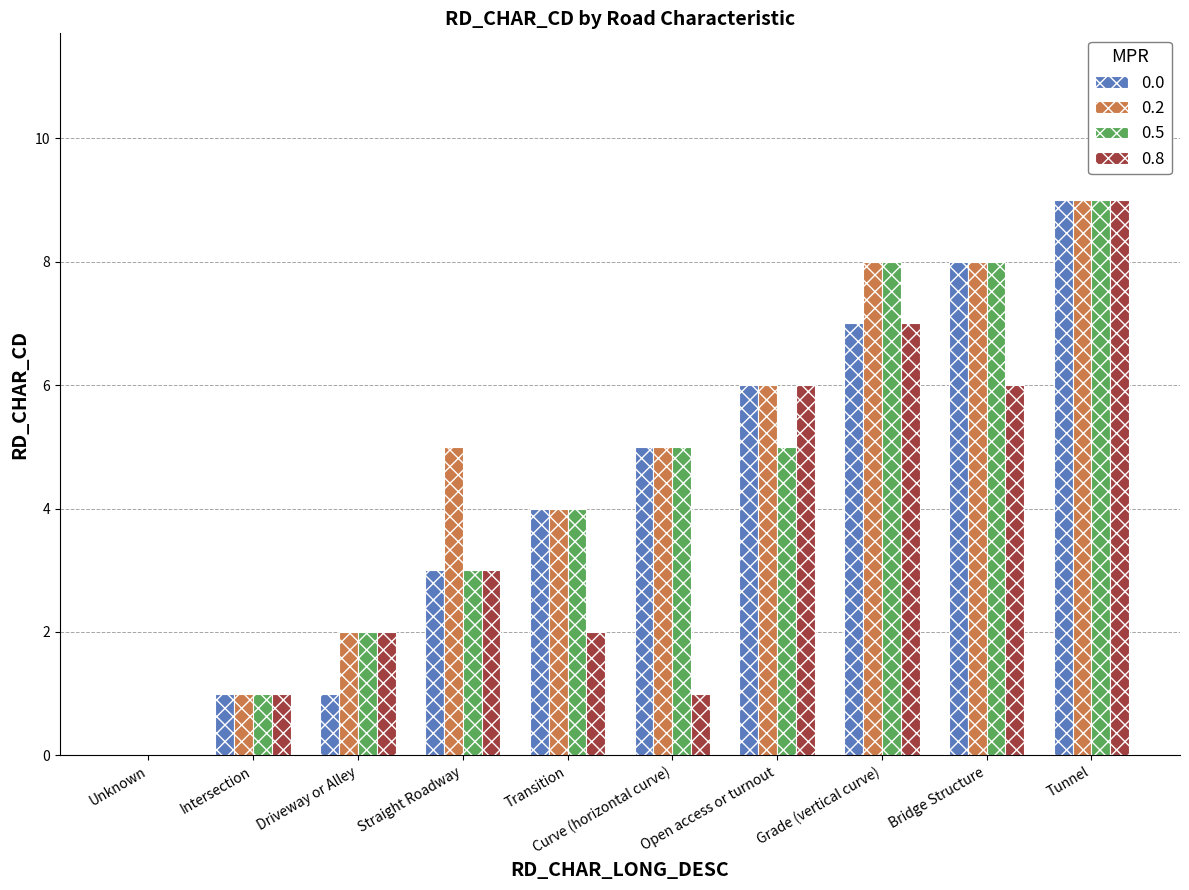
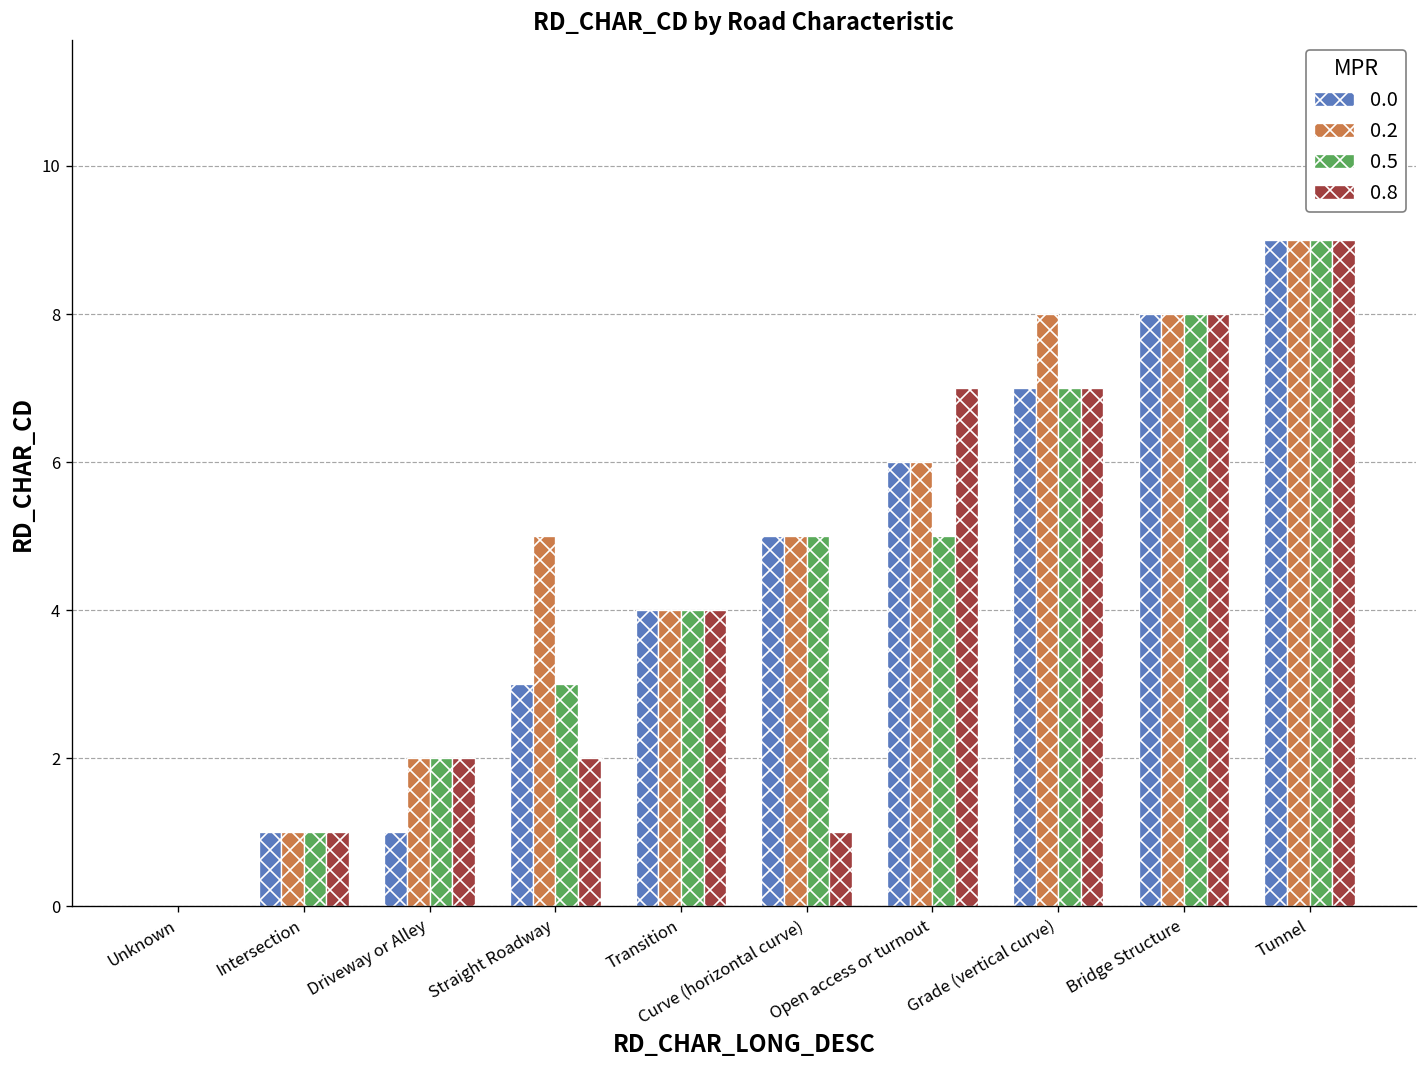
0.8, Straight Roadway: 3 -> 2
0.8, Transition: 2 -> 4
0.8, Open access or turnout: 6 -> 7
0.5, Grade (vertical curve): 8 -> 7
0.8, Bridge Structure: 6 -> 8
